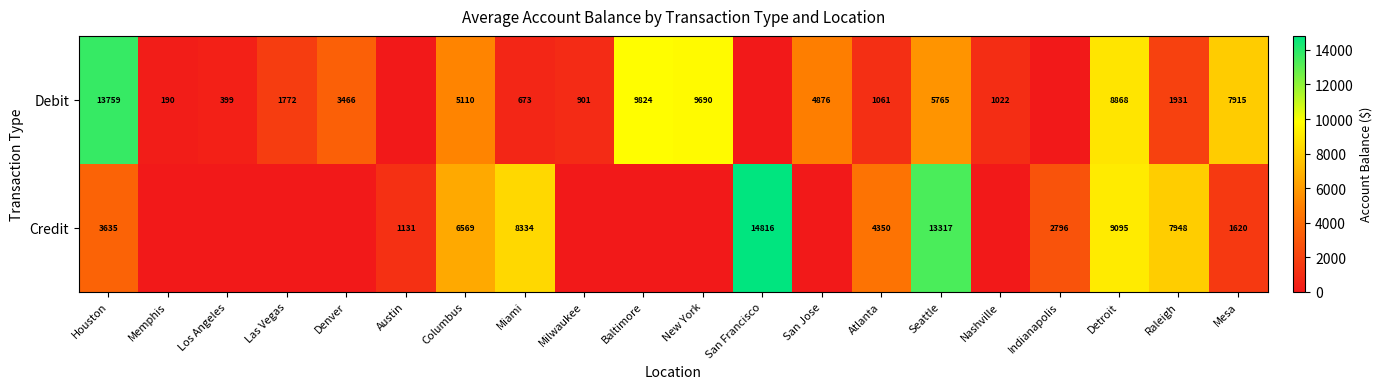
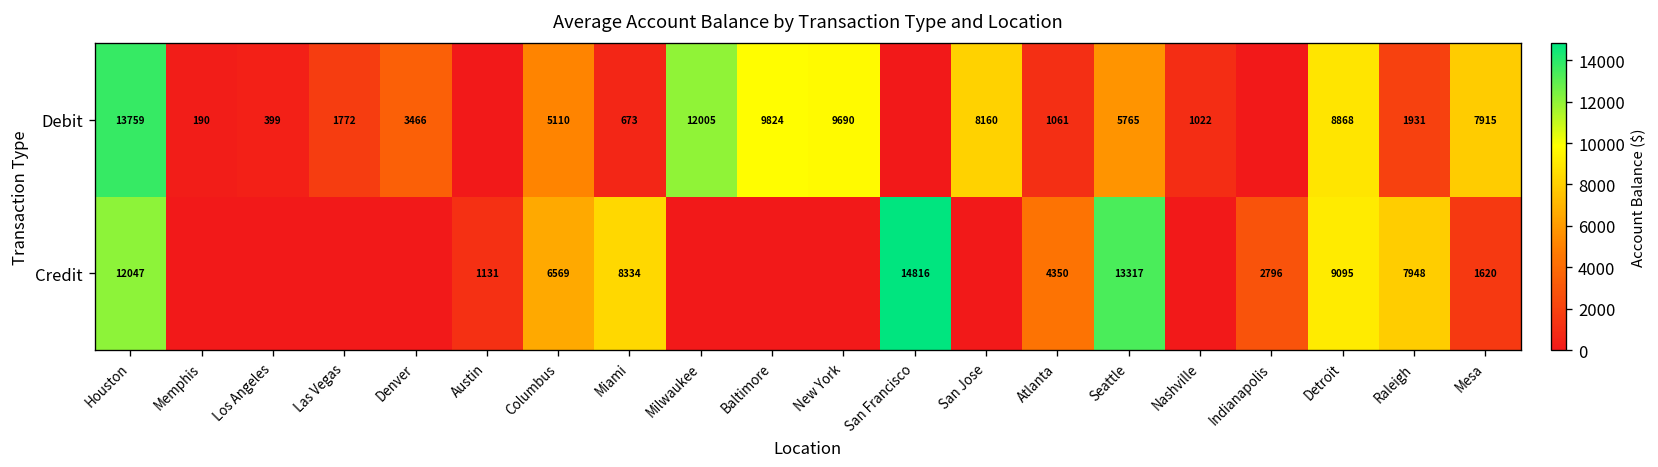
Debit, Milwaukee: 901 -> 12005
Debit, San Jose: 4876 -> 8160
Credit, Houston: 3635 -> 12047
